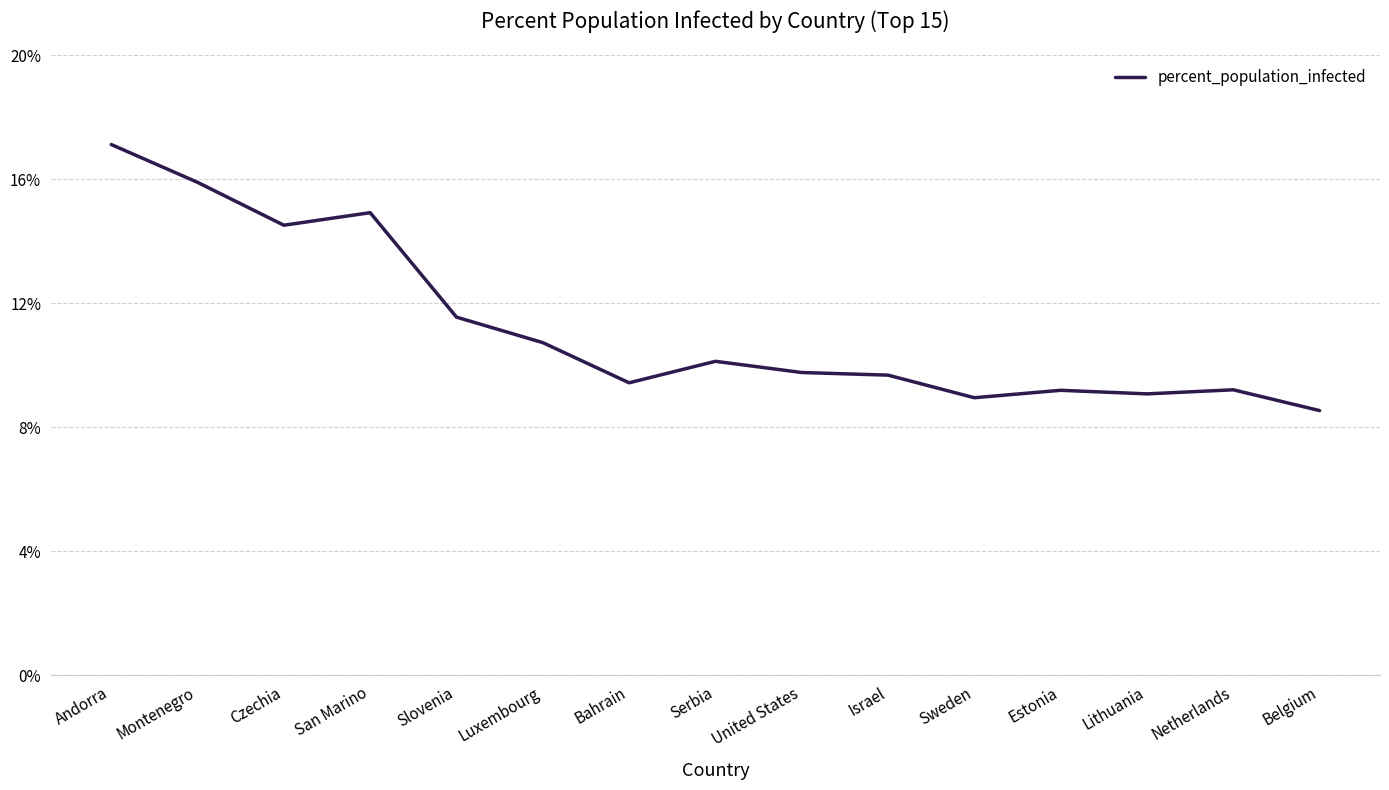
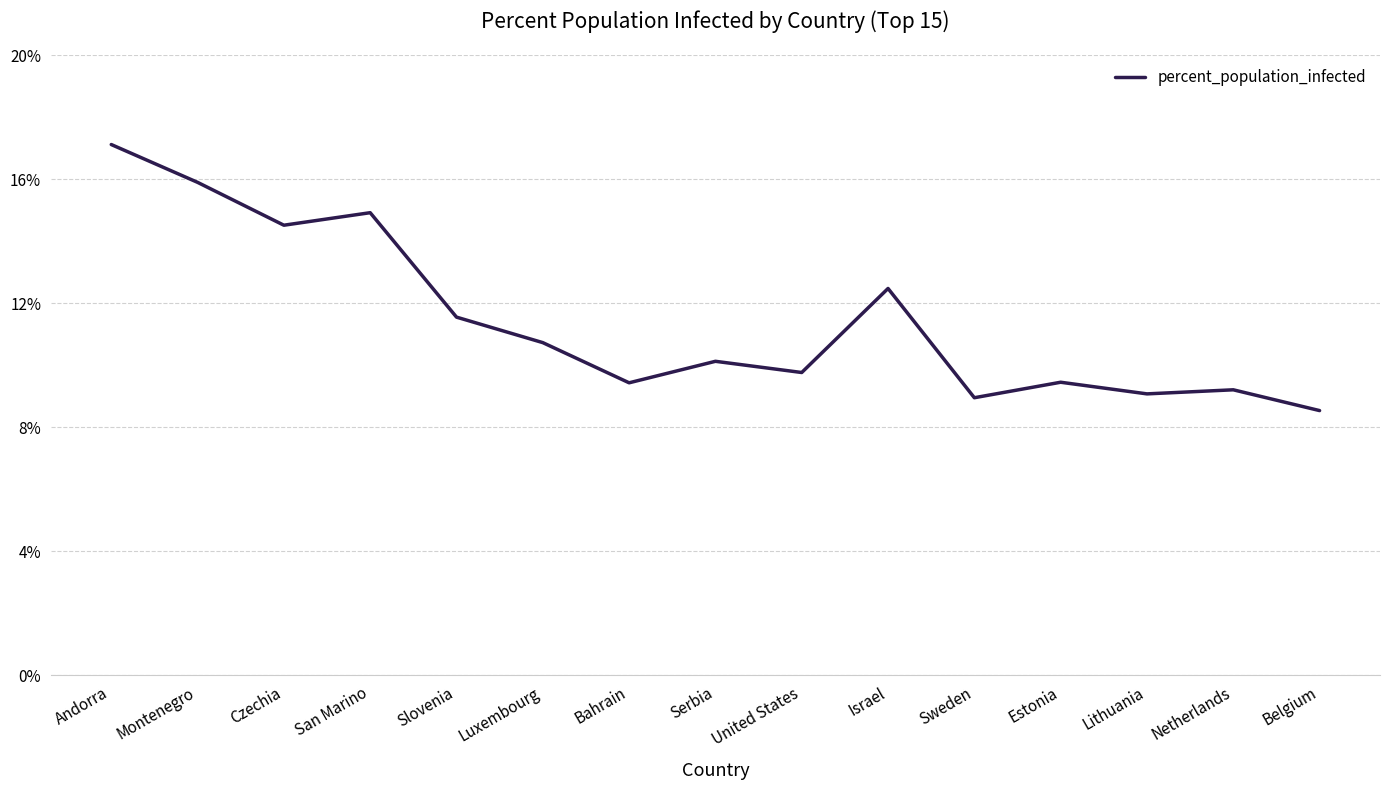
Israel: 9.7% -> 12.5%
Estonia: 9.2% -> 9.5%
